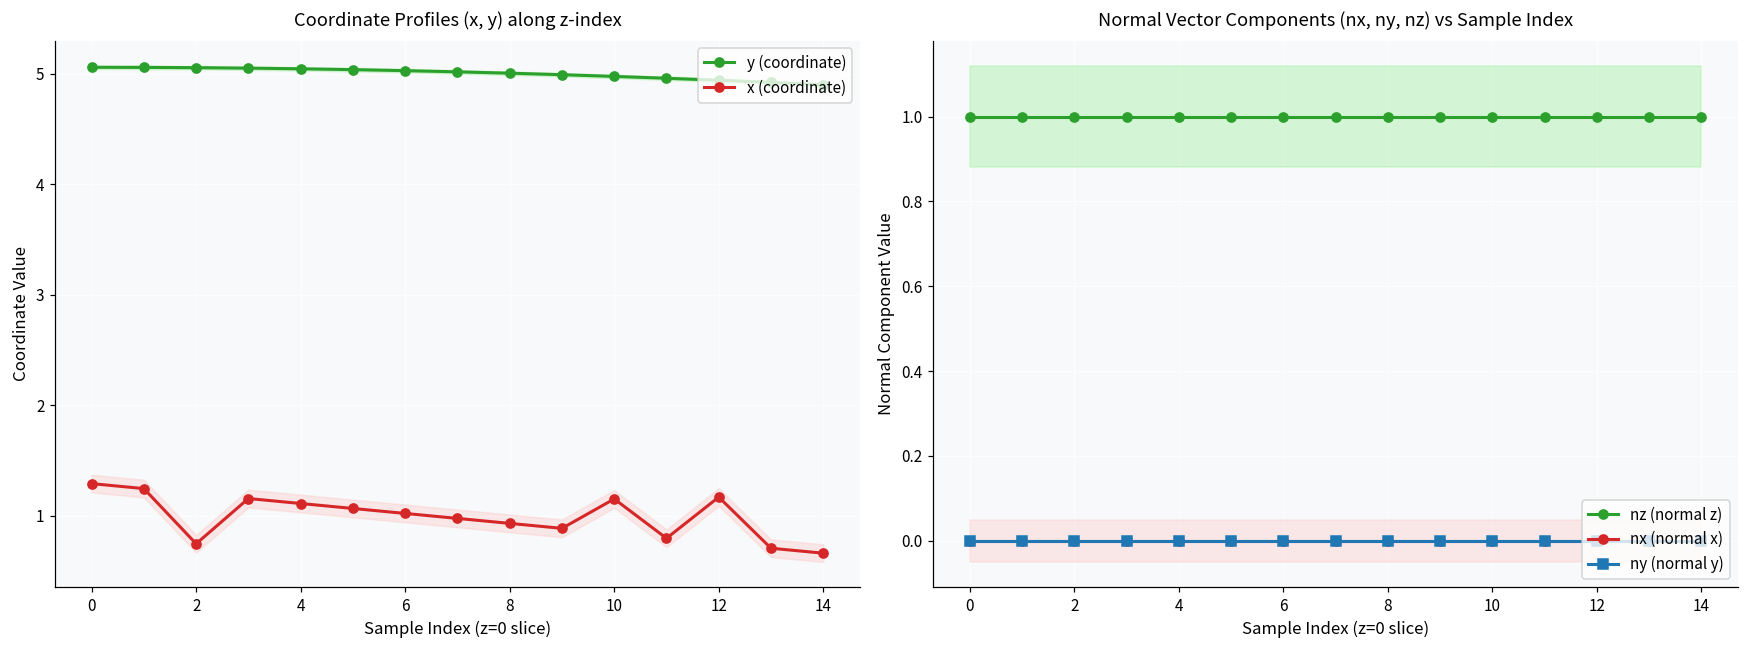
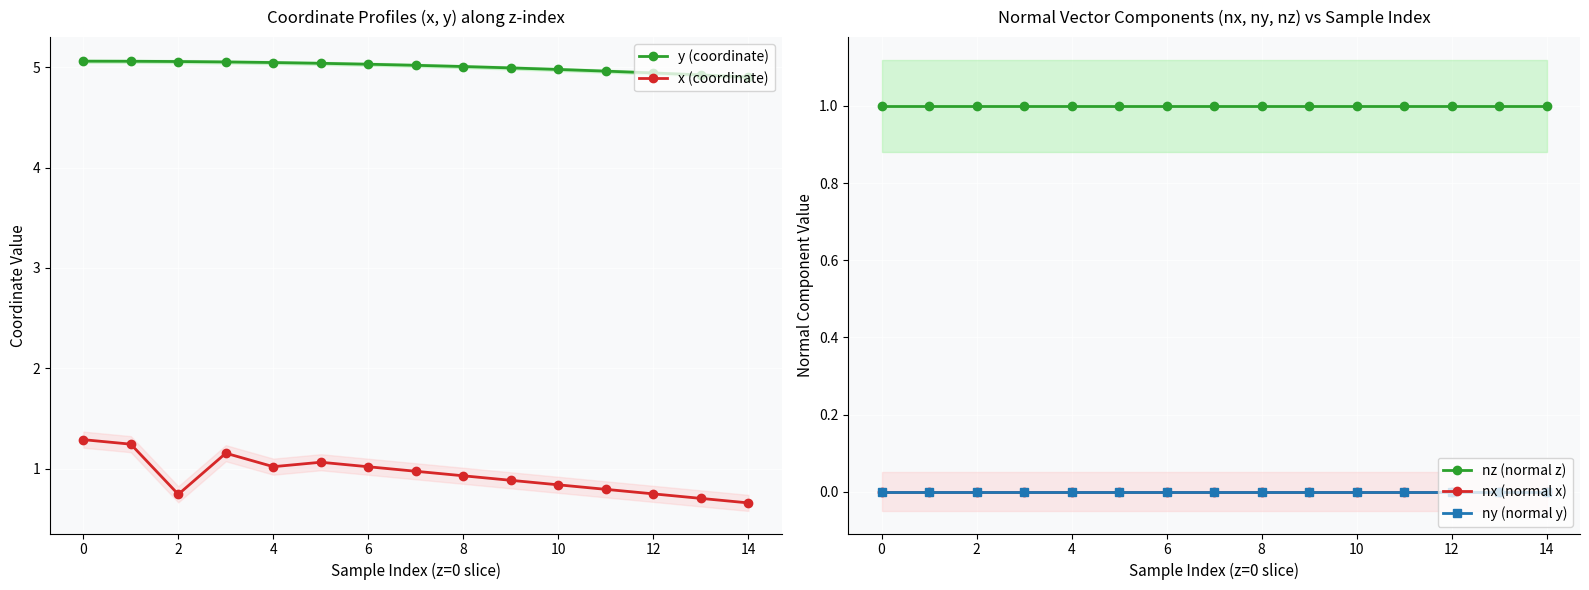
Coordinate Profiles (x, y) along z-index, x (coordinate), 4: 1.11 -> 1.02
Coordinate Profiles (x, y) along z-index, x (coordinate), 10: 1.15 -> 0.84
Coordinate Profiles (x, y) along z-index, x (coordinate), 12: 1.17 -> 0.75
